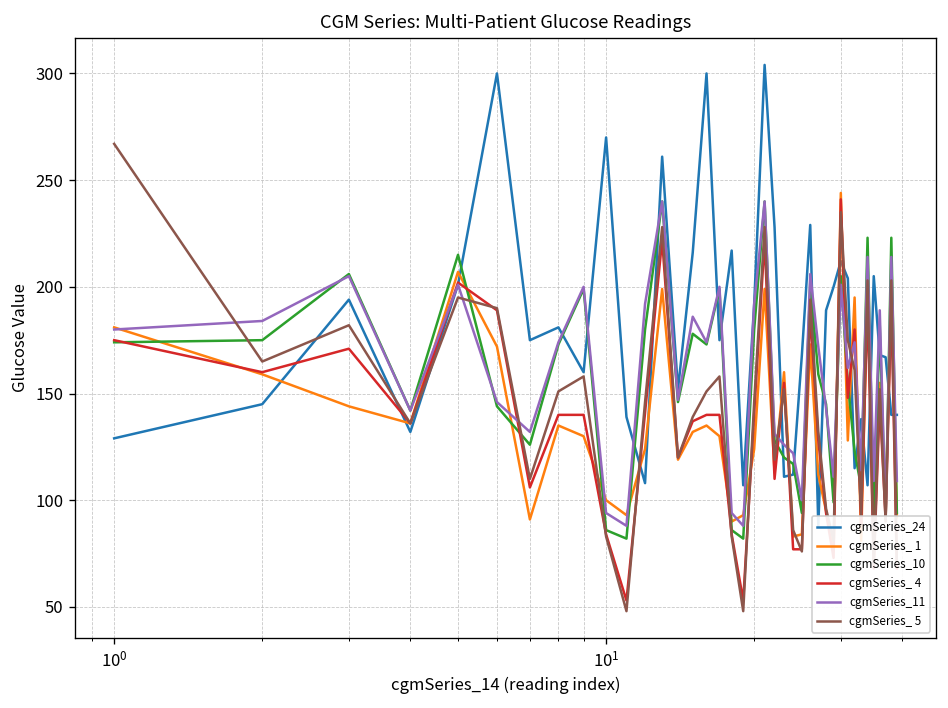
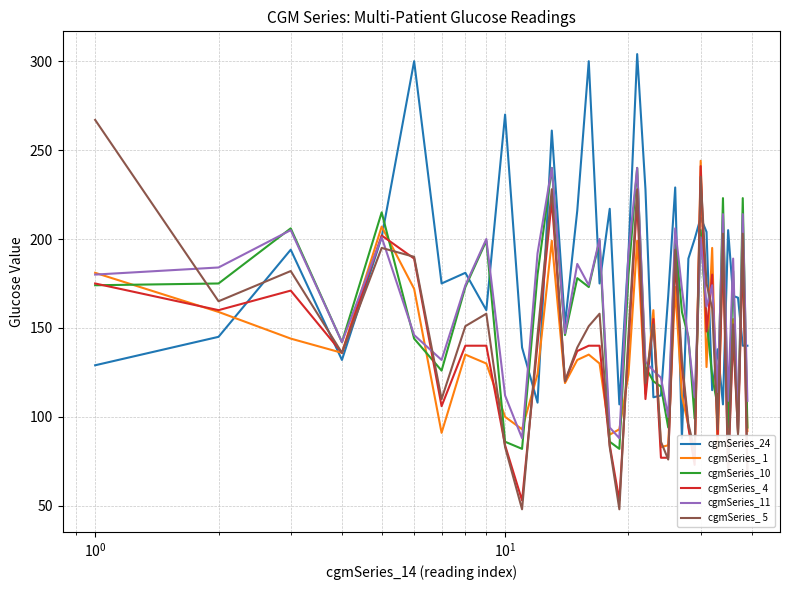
cgmSeries_11, 10^1: 94 -> 112
